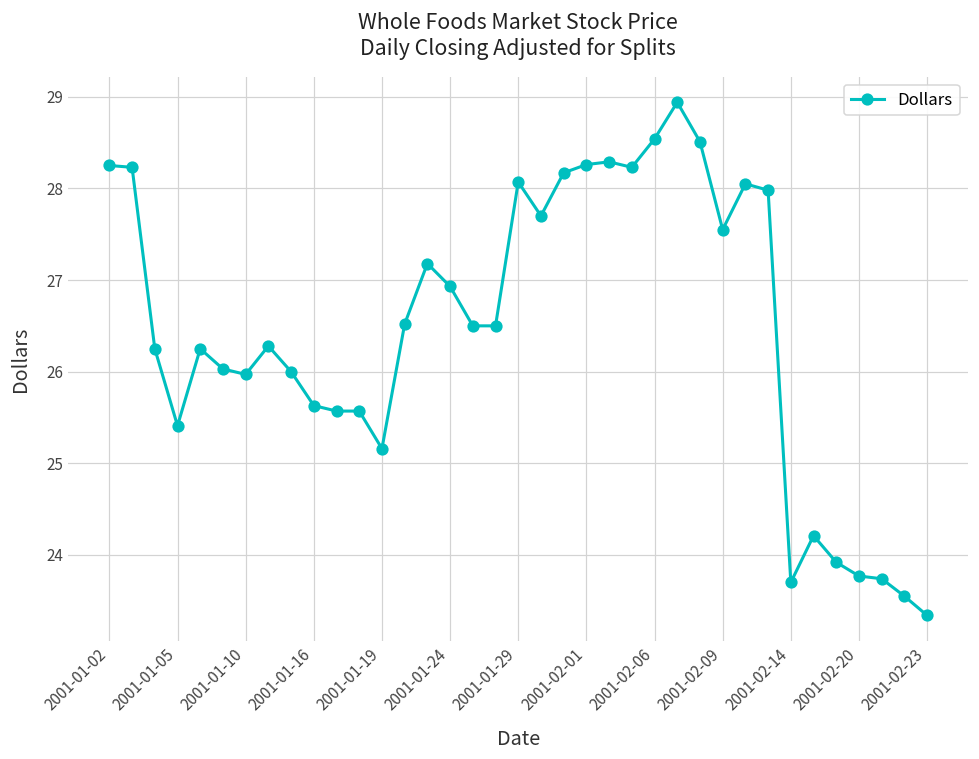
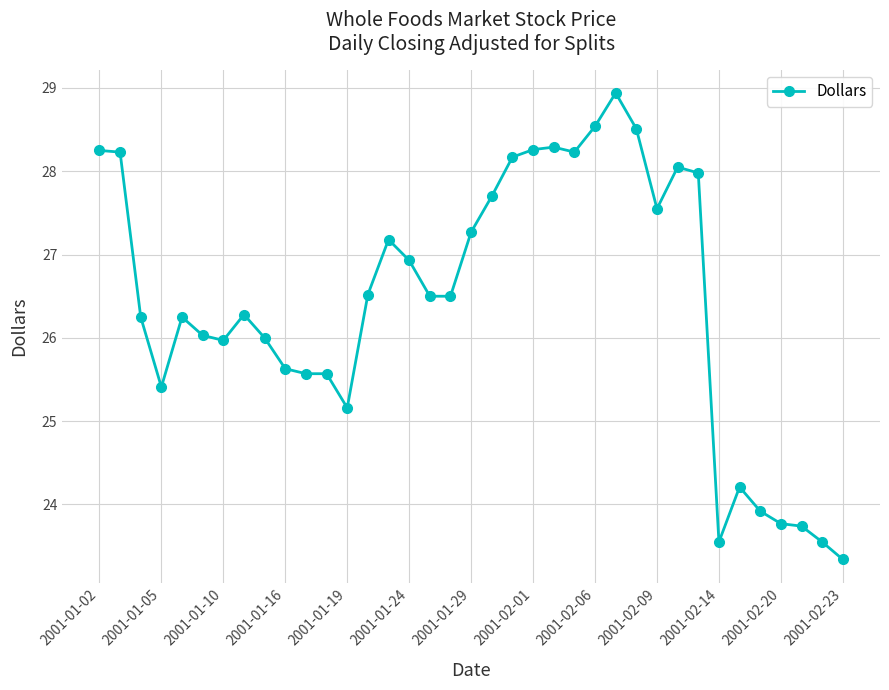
2001-01-29: 28.1 -> 27.3
2001-02-14: 23.7 -> 23.6
